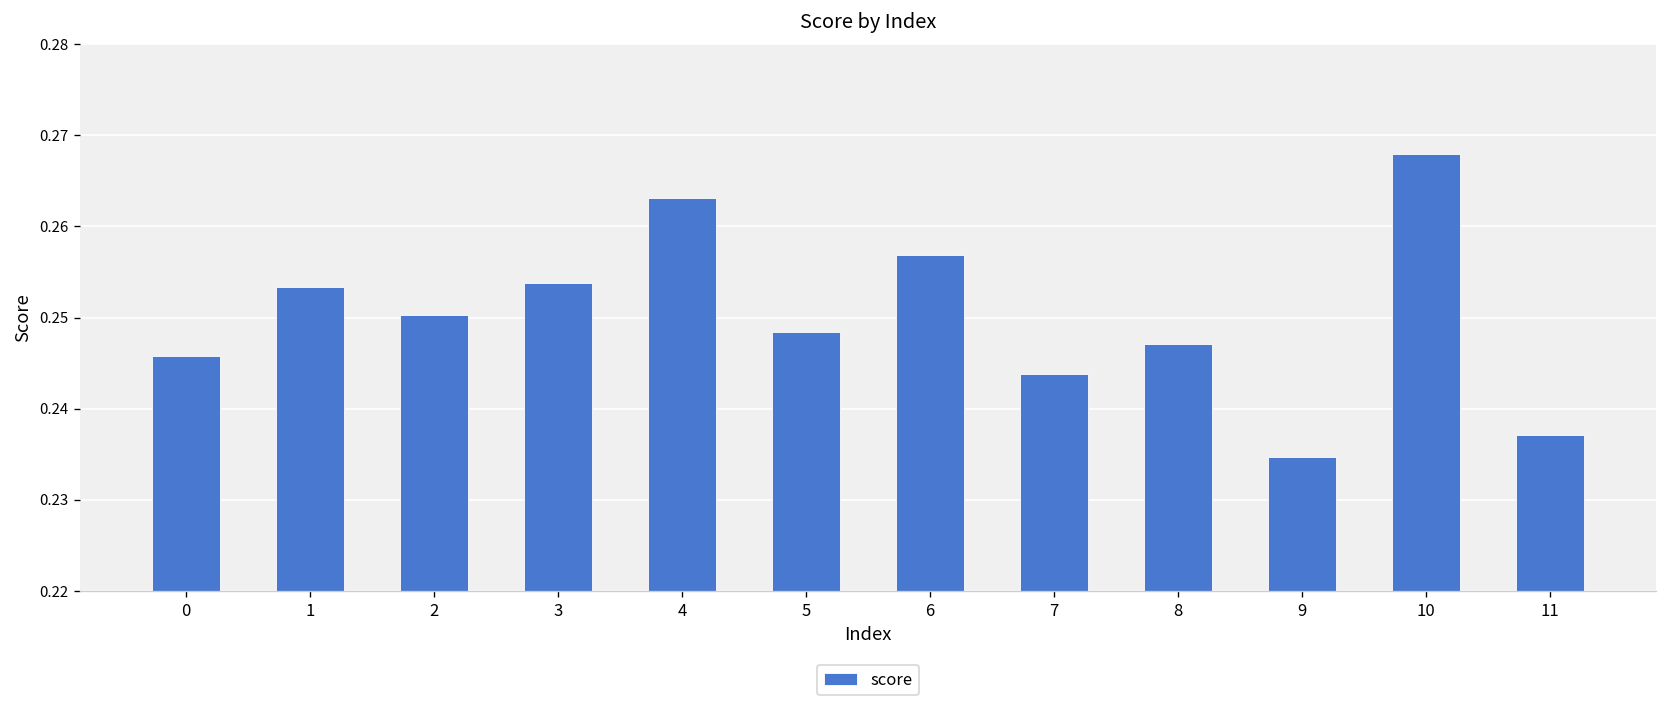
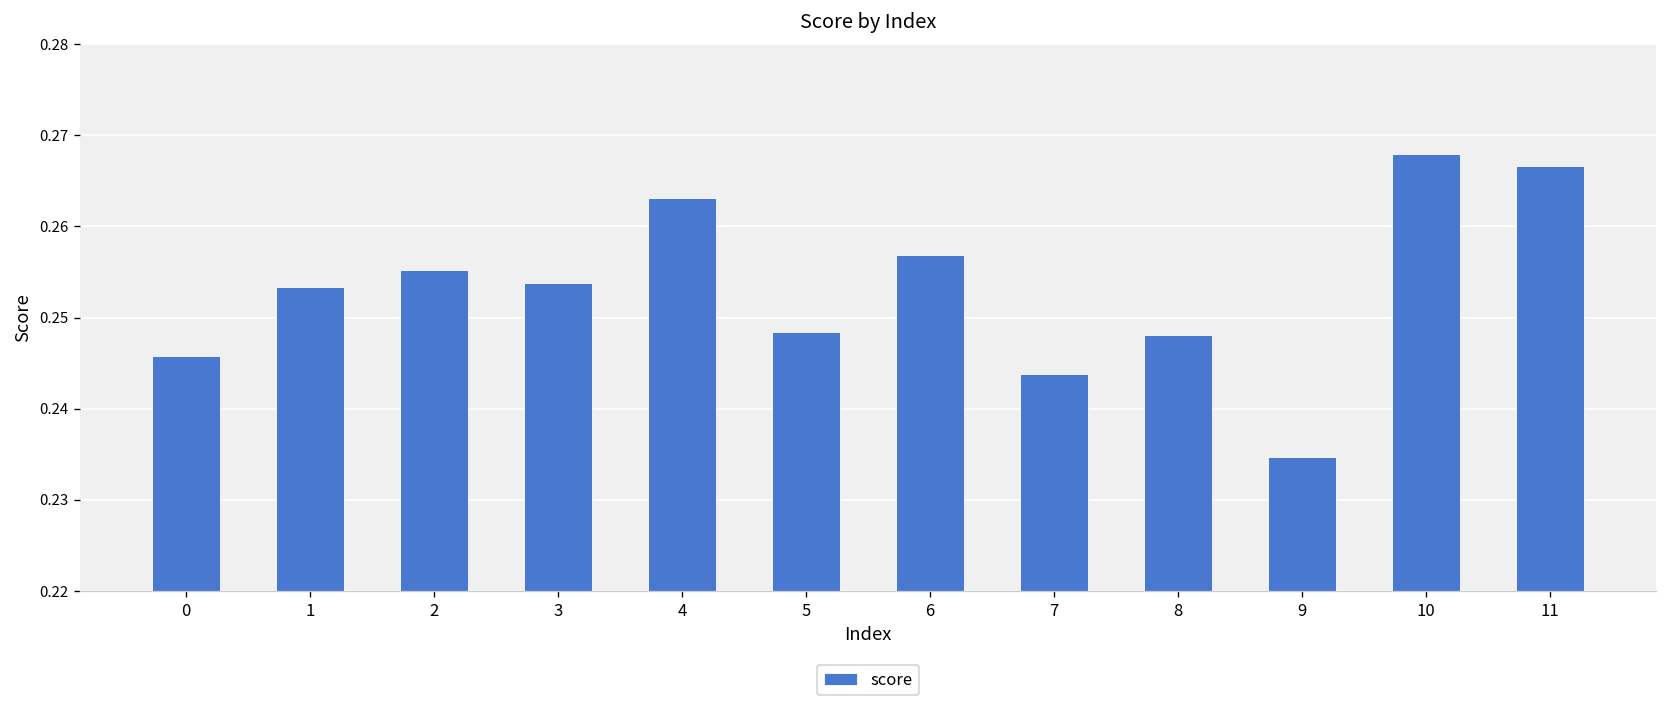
2: 0.250 -> 0.255
8: 0.247 -> 0.248
11: 0.237 -> 0.267
